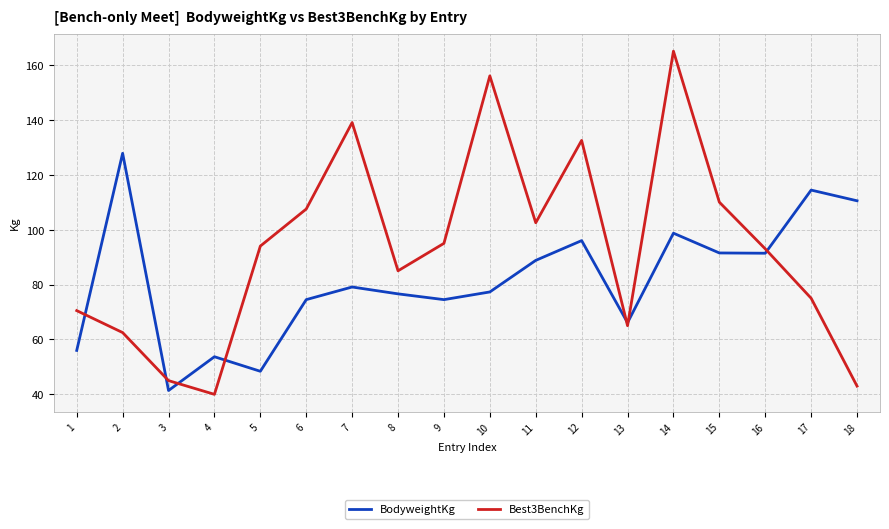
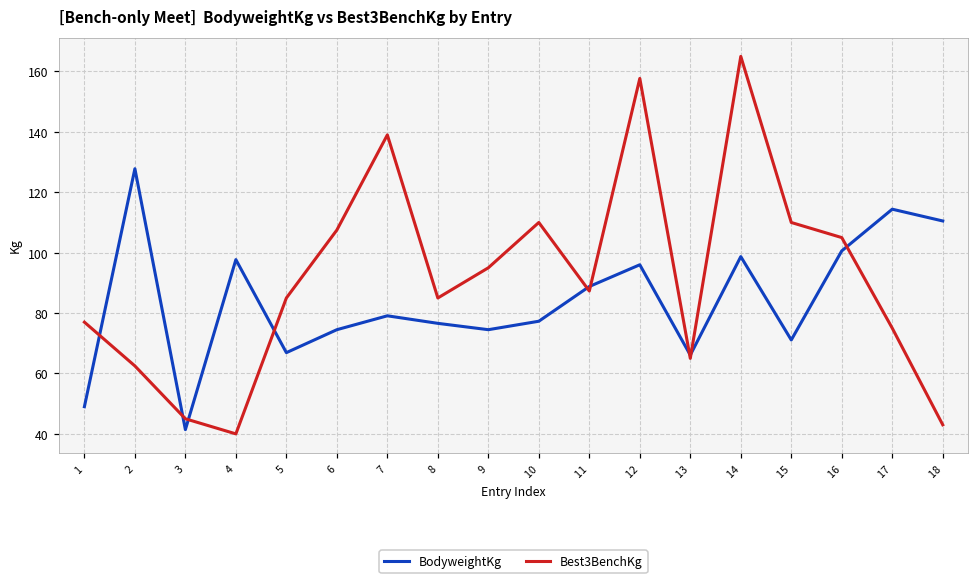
BodyweightKg, 1: 56 -> 49
Best3BenchKg, 1: 71 -> 77
BodyweightKg, 4: 54 -> 98
BodyweightKg, 5: 48 -> 67
Best3BenchKg, 5: 94 -> 85
Best3BenchKg, 10: 156 -> 110
Best3BenchKg, 11: 103 -> 87
Best3BenchKg, 12: 133 -> 158
BodyweightKg, 15: 92 -> 71
BodyweightKg, 16: 91 -> 101
Best3BenchKg, 16: 93 -> 105
